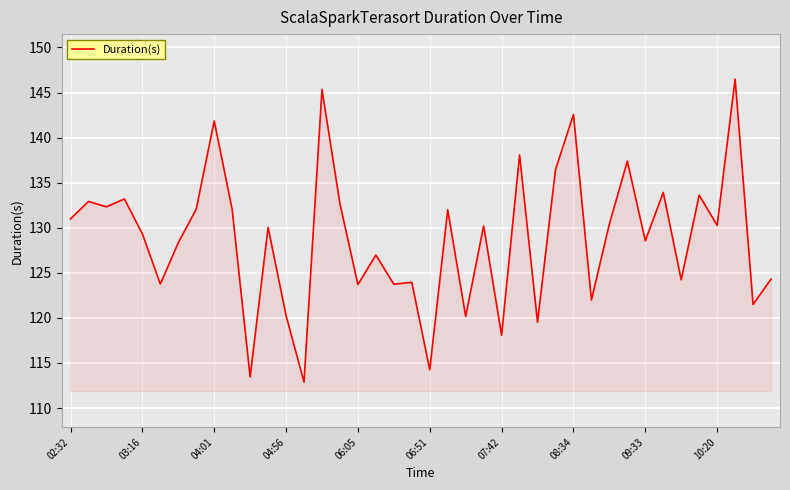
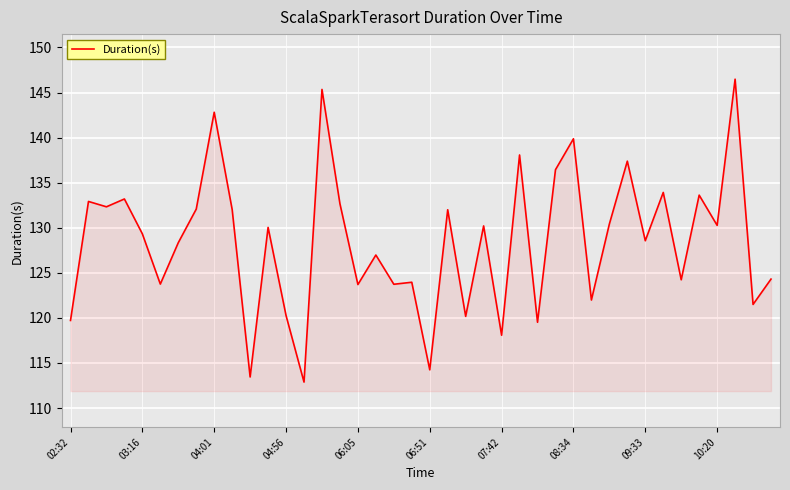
02:32: 131 -> 120
04:01: 142 -> 143
08:34: 143 -> 140
